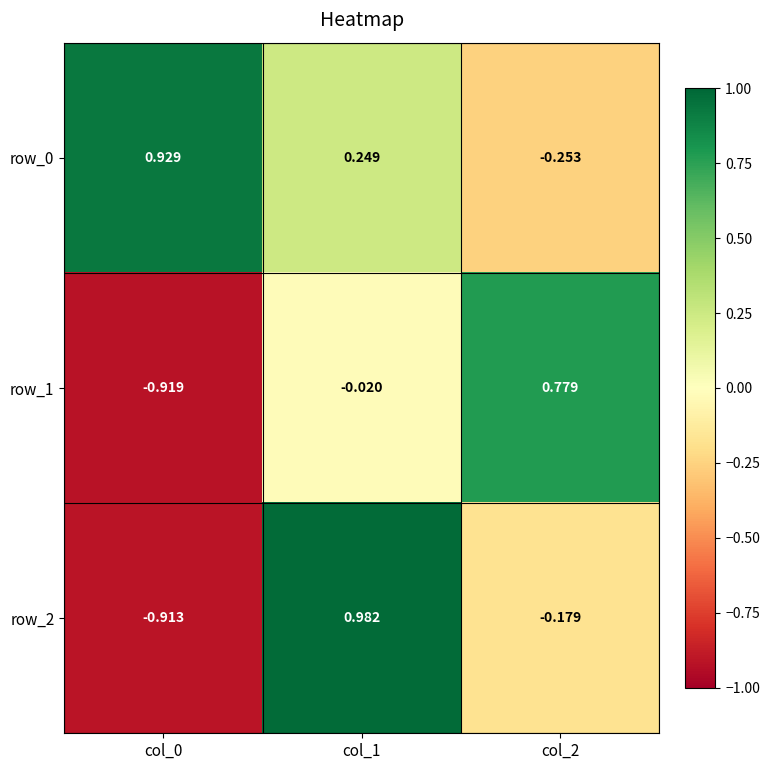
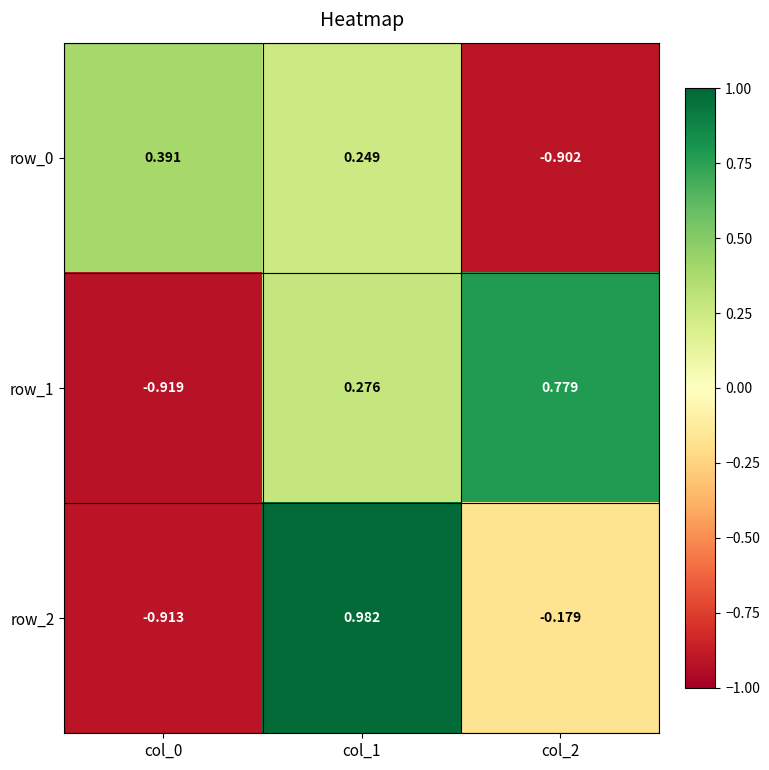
row_0, col_0: 0.929 -> 0.391
row_0, col_2: -0.253 -> -0.902
row_1, col_1: -0.020 -> 0.276
